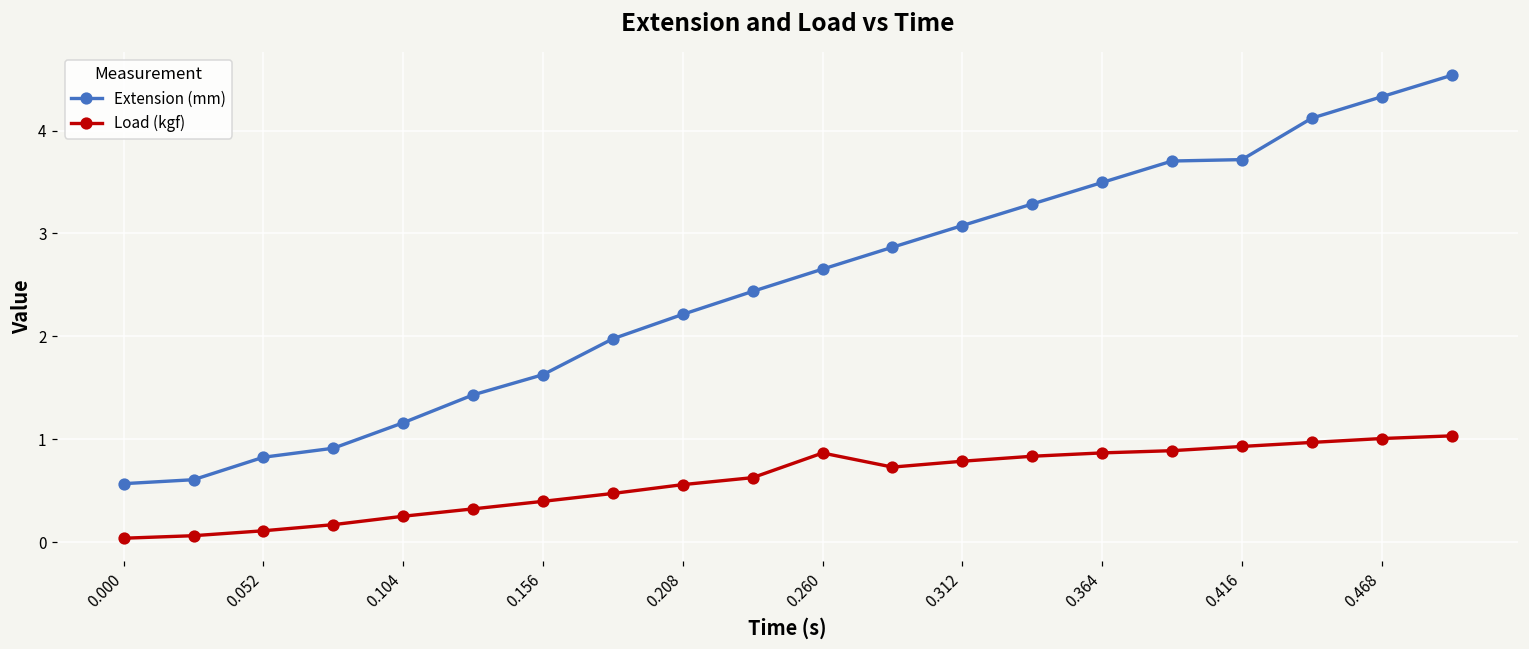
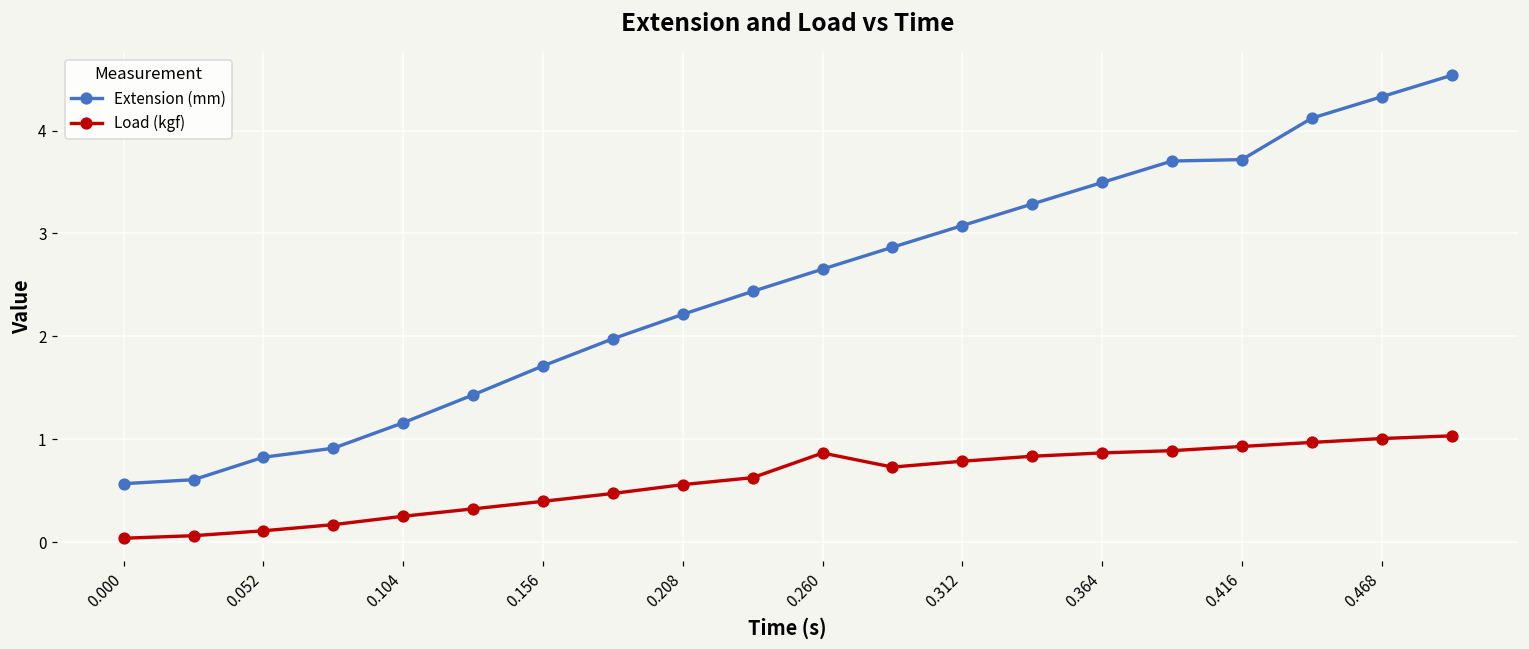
Extension (mm), 0.156: 1.6 -> 1.7
